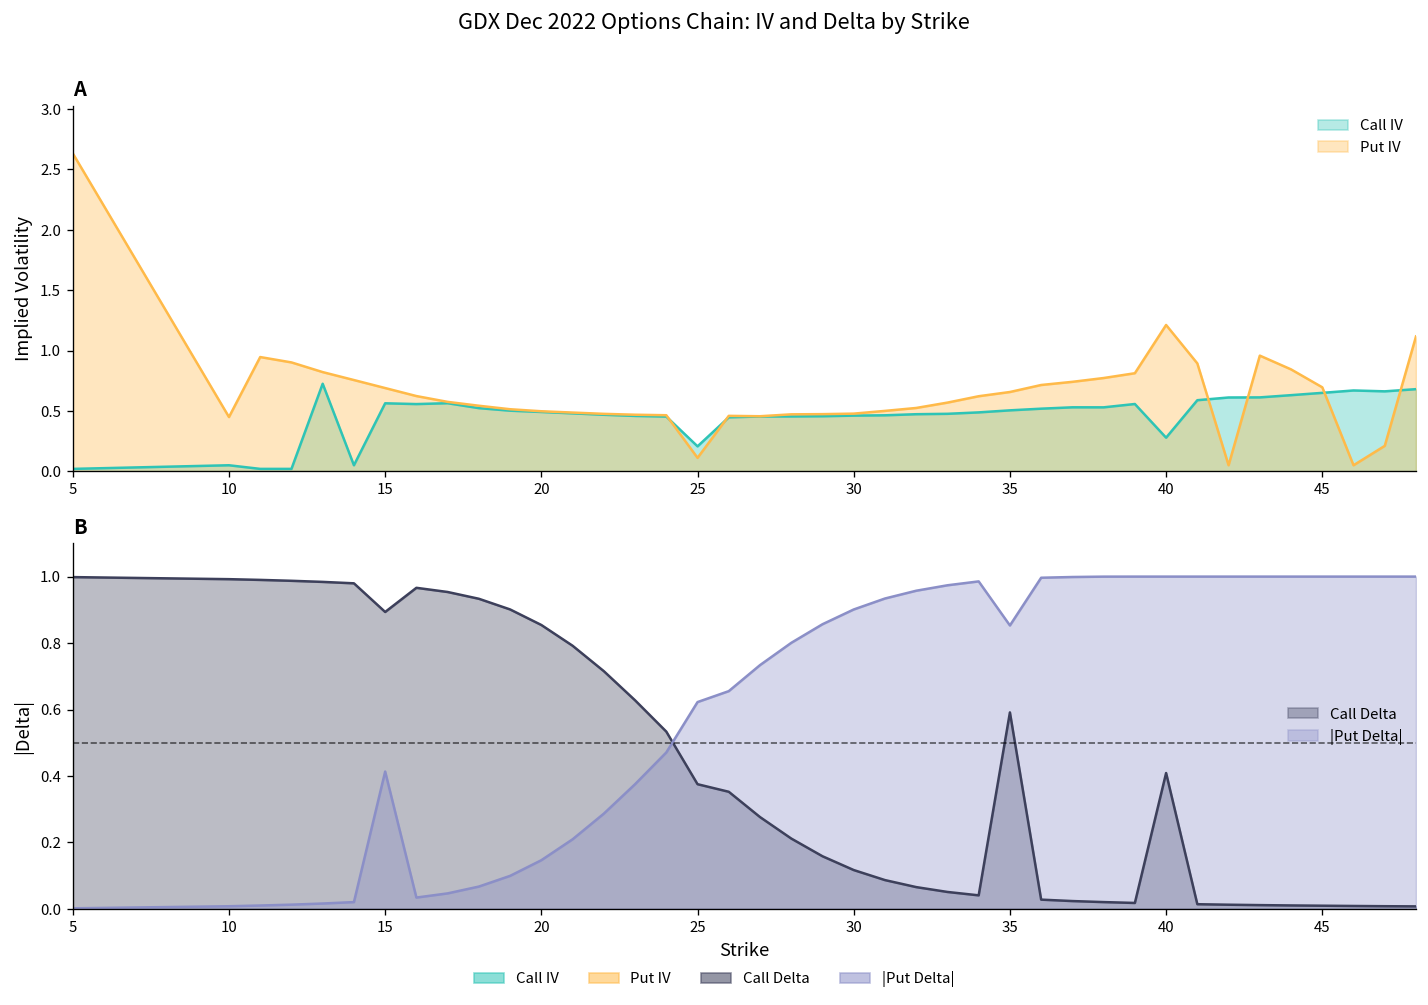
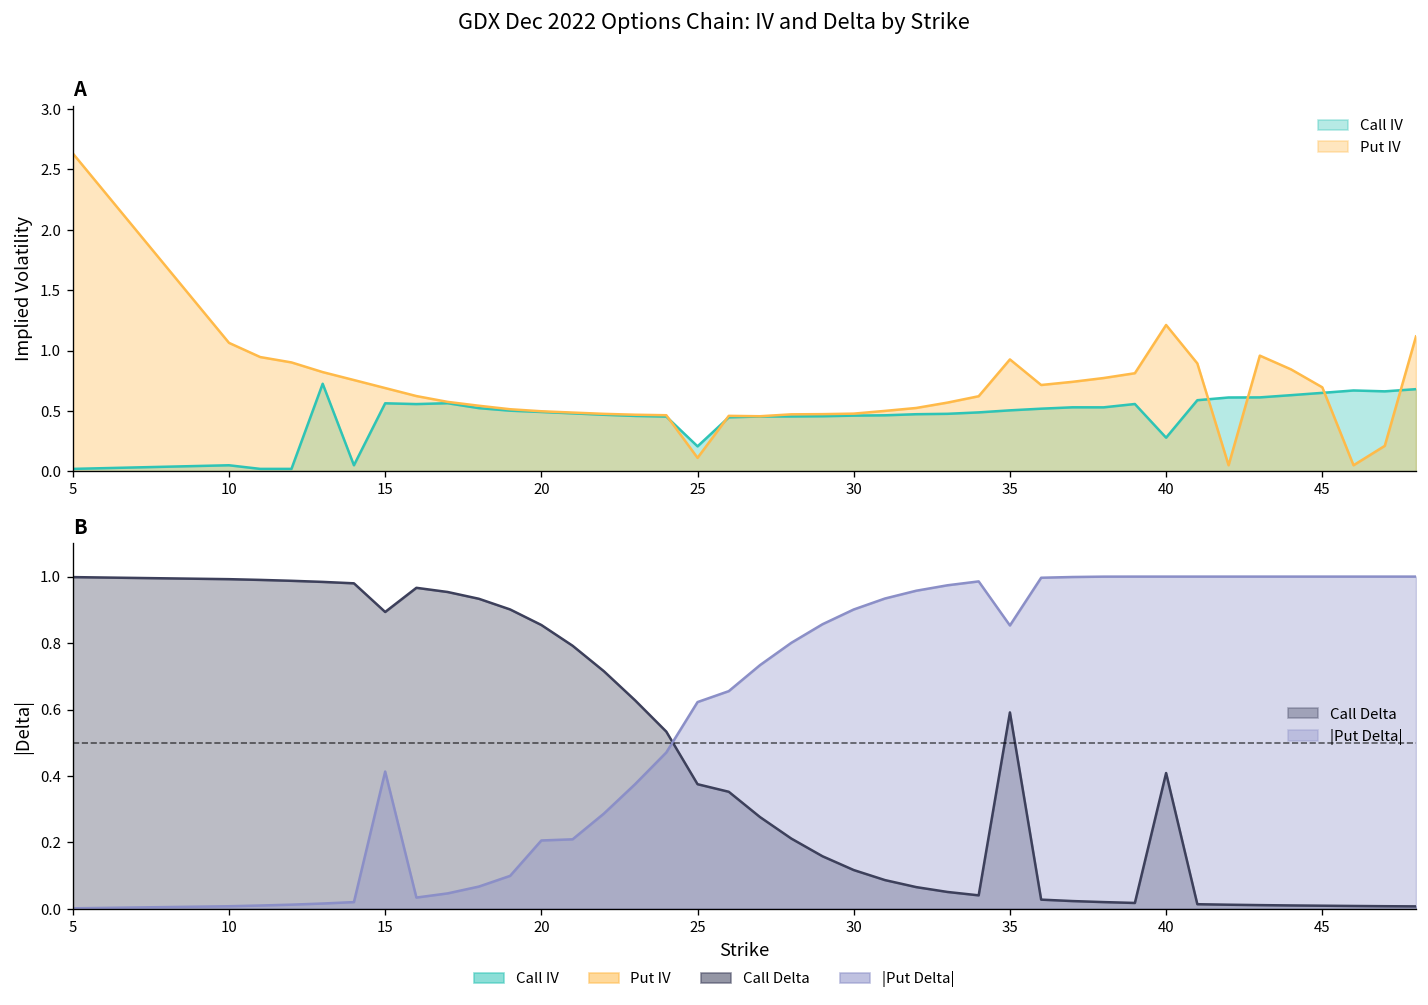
A, Put IV, 10: 0.45 -> 1.06
A, Put IV, 35: 0.66 -> 0.93
B, |Put Delta|, 20: 0.15 -> 0.21
